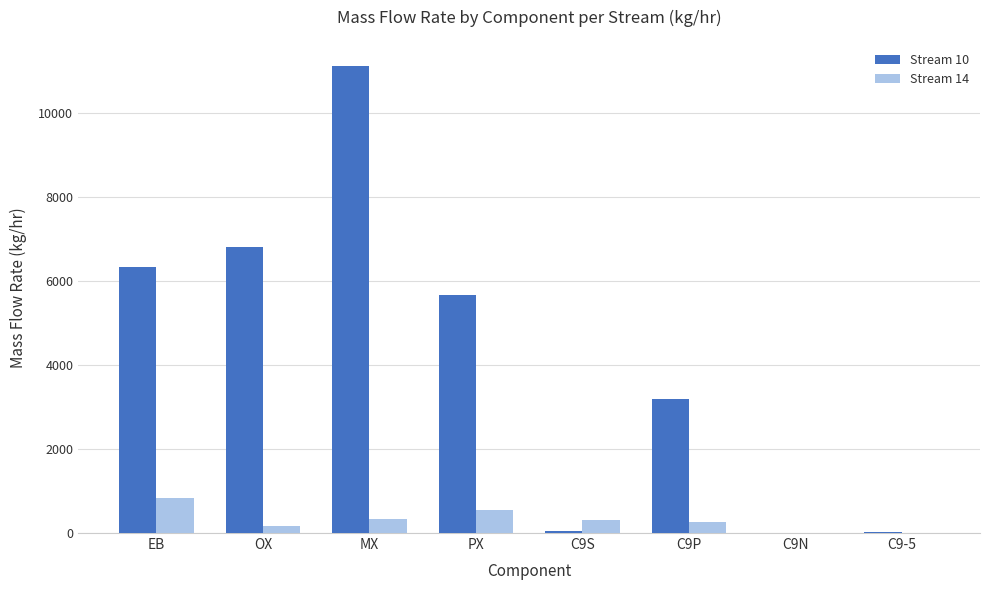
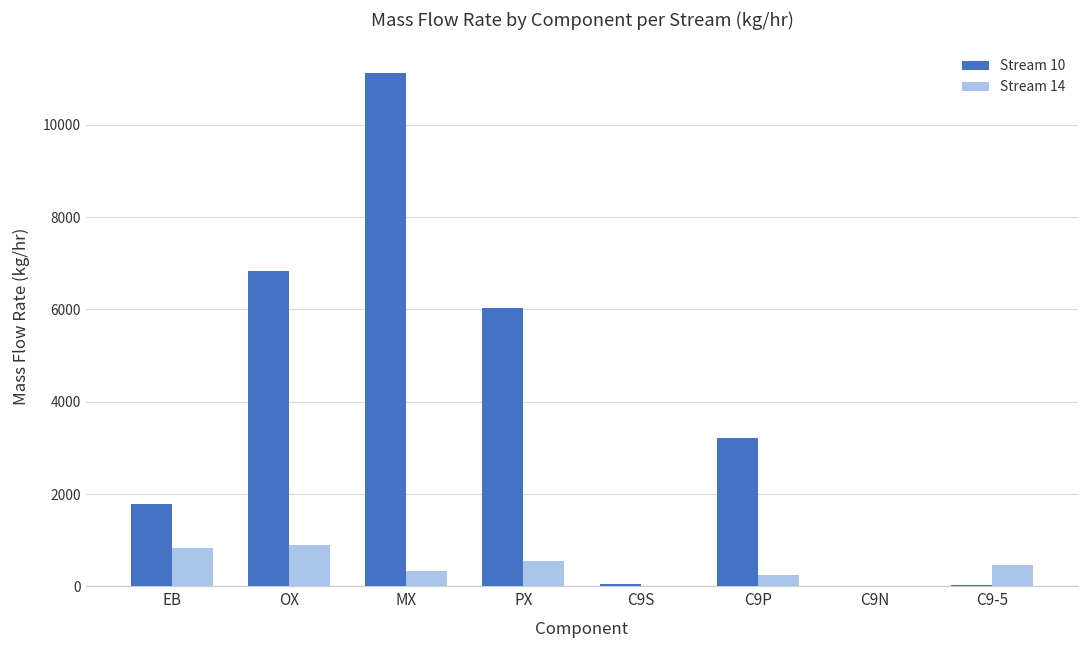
Stream 10, EB: 6300 -> 1800
Stream 14, OX: 200 -> 900
Stream 10, PX: 5700 -> 6000
Stream 14, C9S: 300 -> 0
Stream 14, C9-5: 0 -> 500
